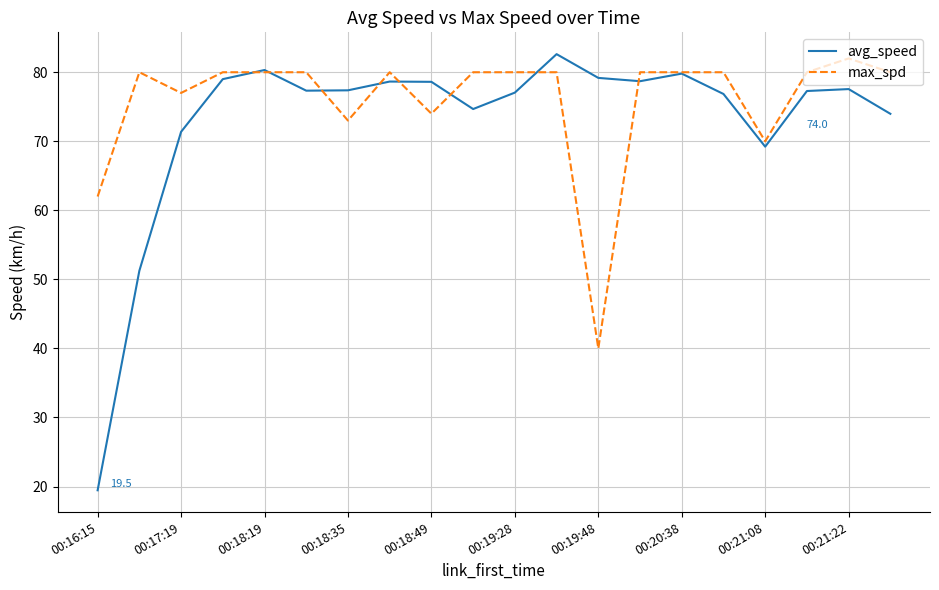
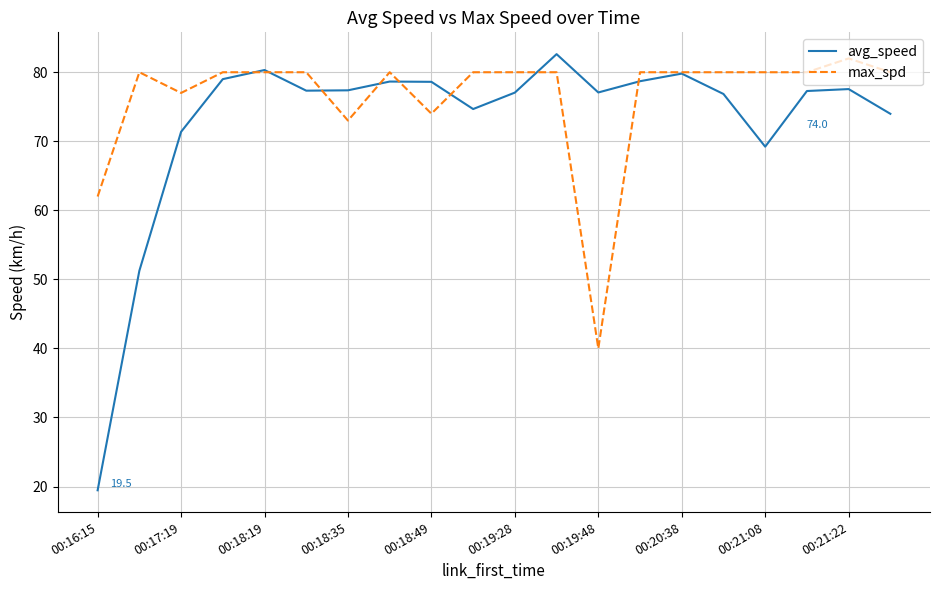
avg_speed, 00:19:48: 79 -> 77
max_spd, 00:21:08: 70 -> 80
